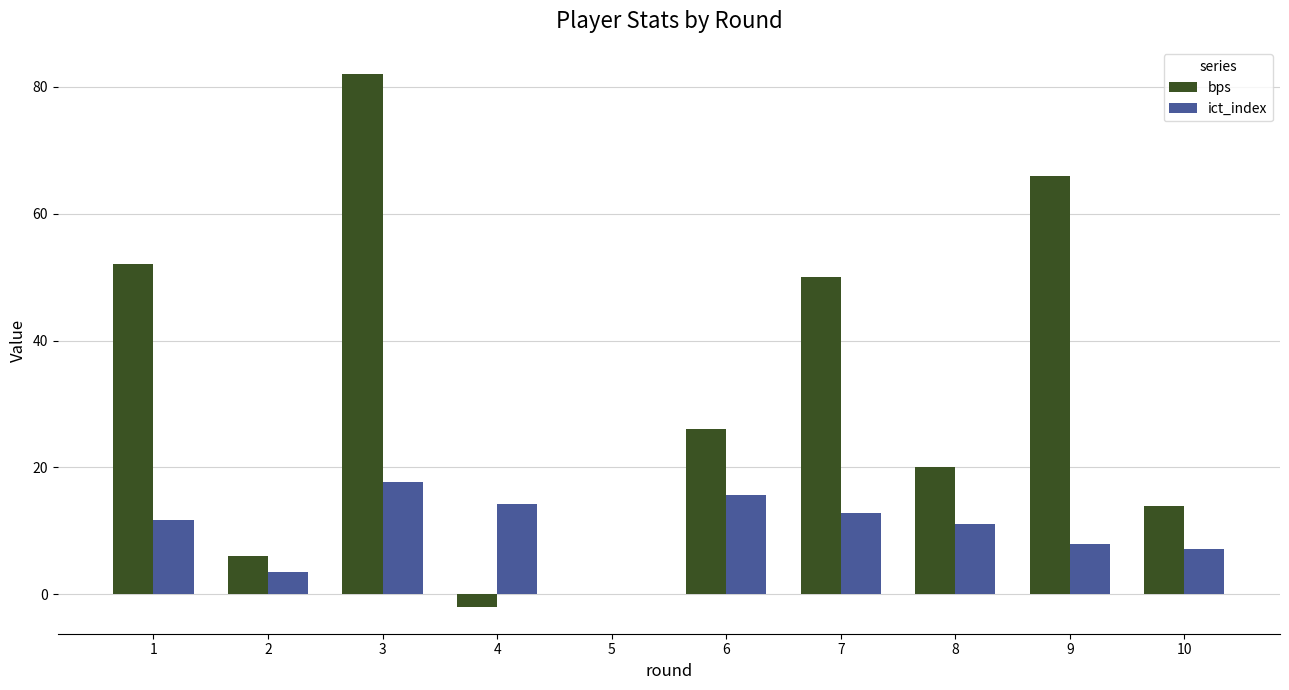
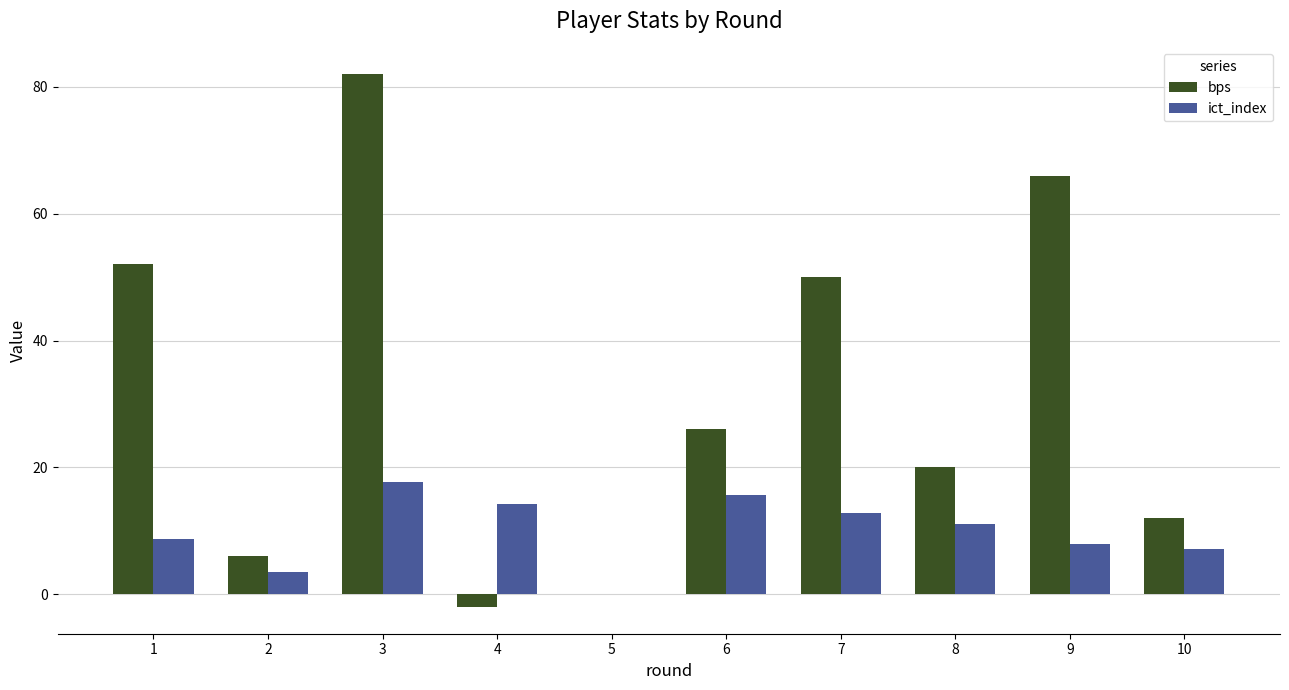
ict_index, 1: 12 -> 9
bps, 10: 14 -> 12
